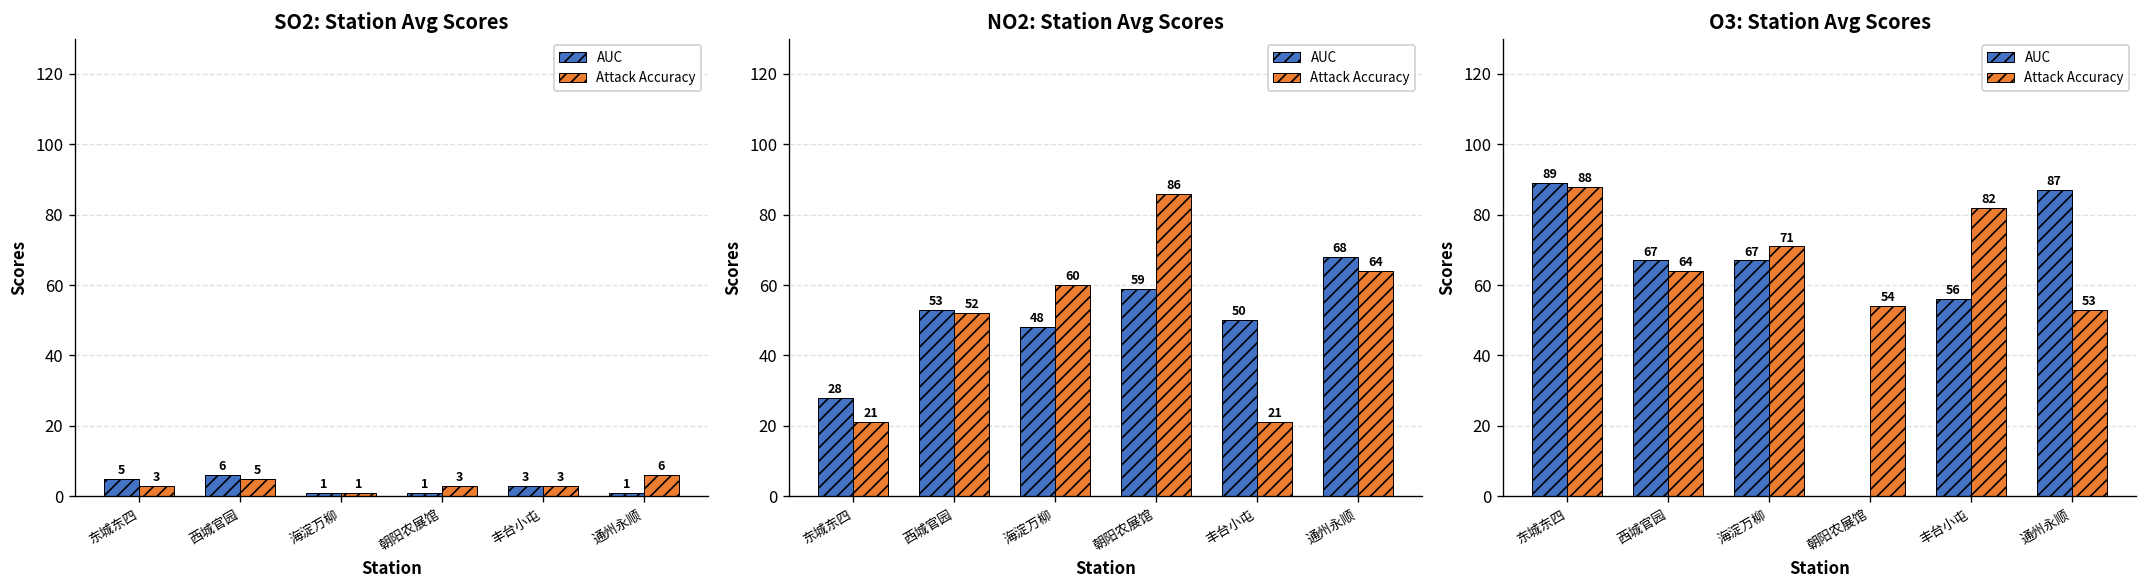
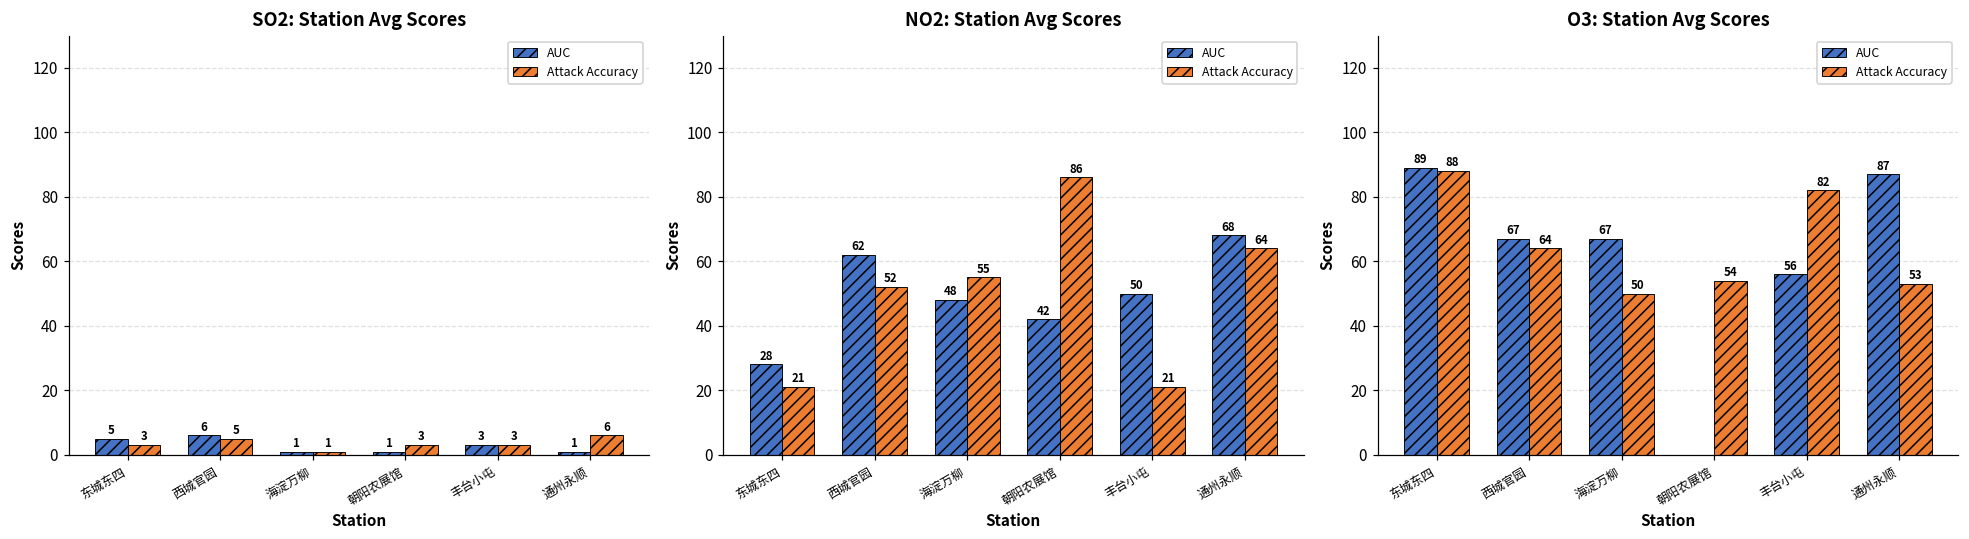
NO2: Station Avg Scores, AUC, 西城官园: 53 -> 62
NO2: Station Avg Scores, Attack Accuracy, 海淀万柳: 60 -> 55
NO2: Station Avg Scores, AUC, 朝阳农展馆: 59 -> 42
O3: Station Avg Scores, Attack Accuracy, 海淀万柳: 71 -> 50
